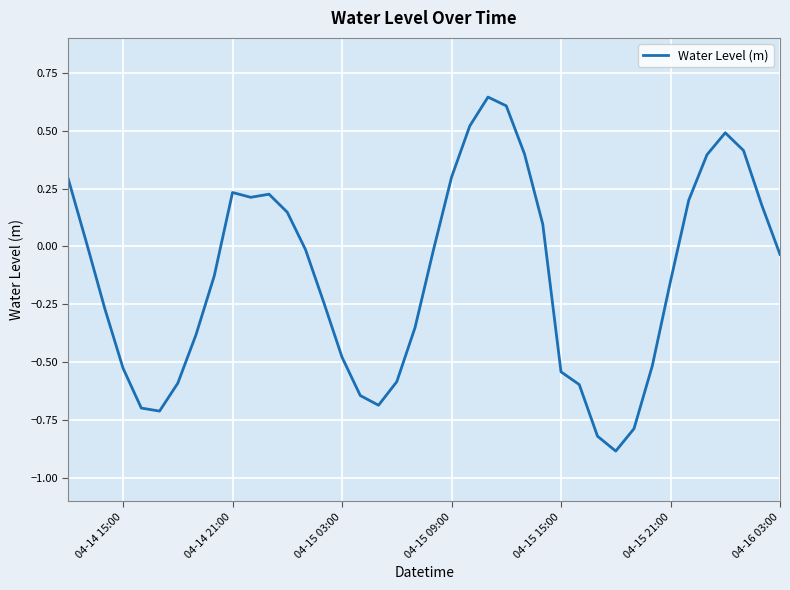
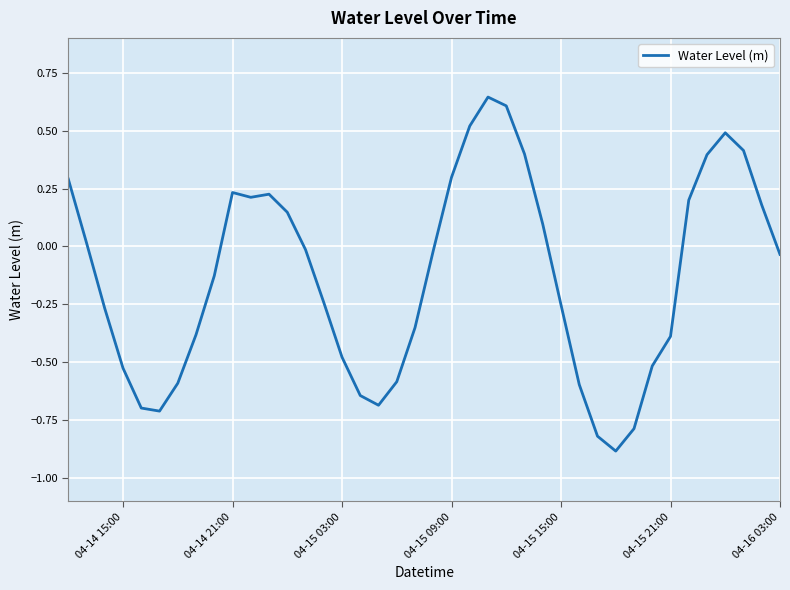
04-15 15:00: -0.54 -> -0.25
04-15 21:00: -0.15 -> -0.39
